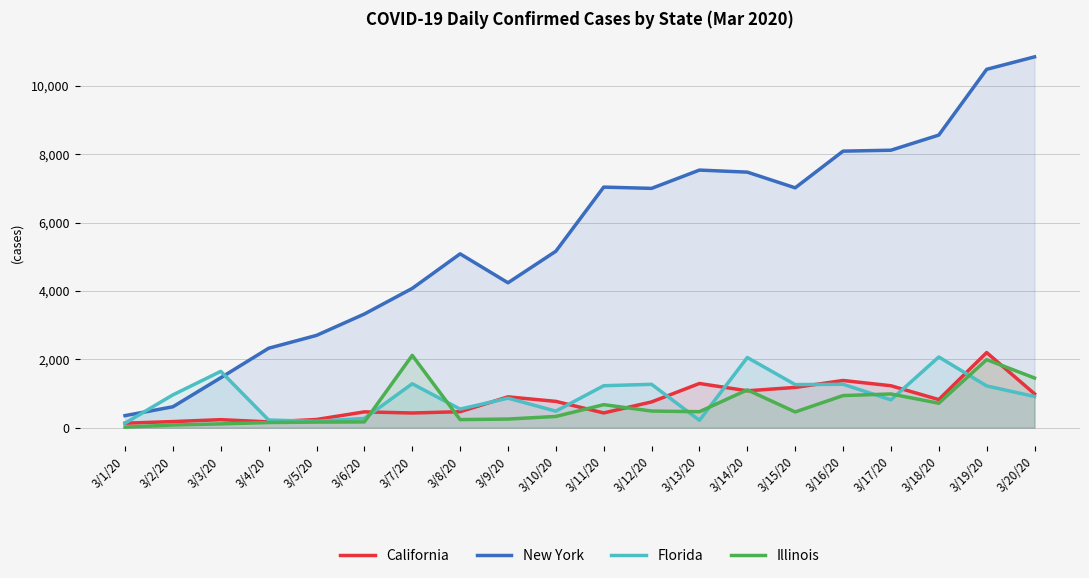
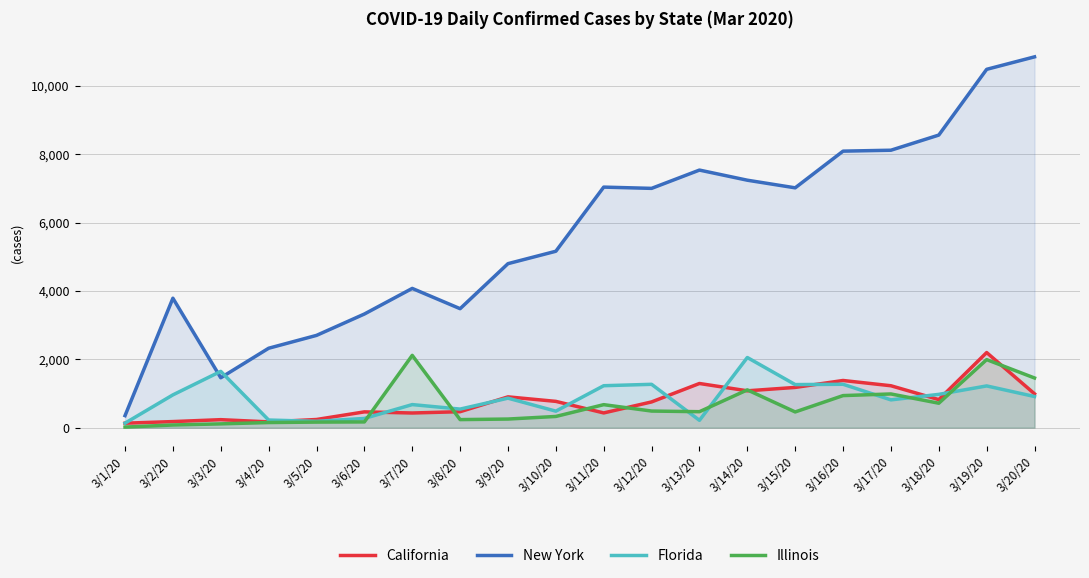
New York, 3/2/20: 600 -> 3,800
Florida, 3/7/20: 1,300 -> 700
New York, 3/8/20: 5,100 -> 3,500
New York, 3/9/20: 4,200 -> 4,800
New York, 3/14/20: 7,500 -> 7,200
Florida, 3/18/20: 2,100 -> 1,000
